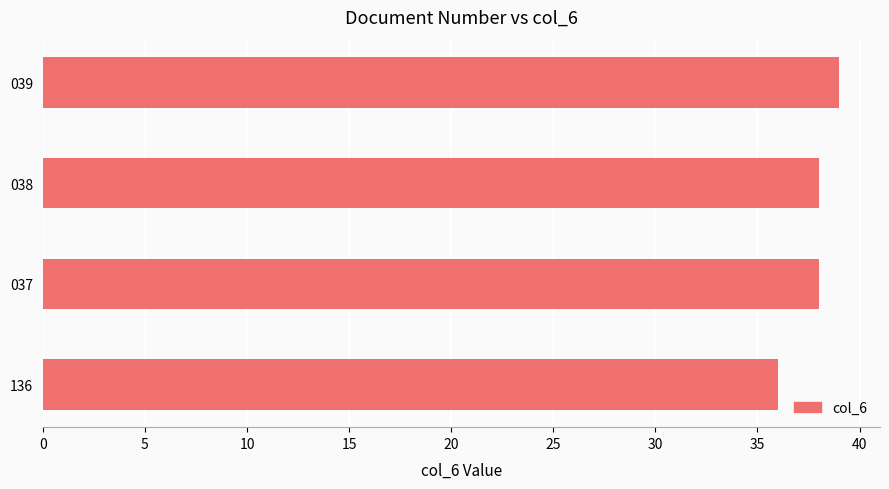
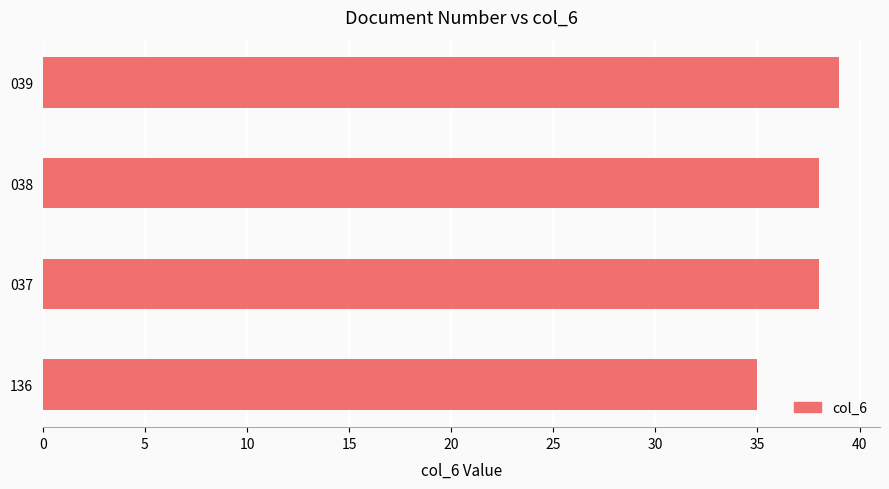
136: 36 -> 35
